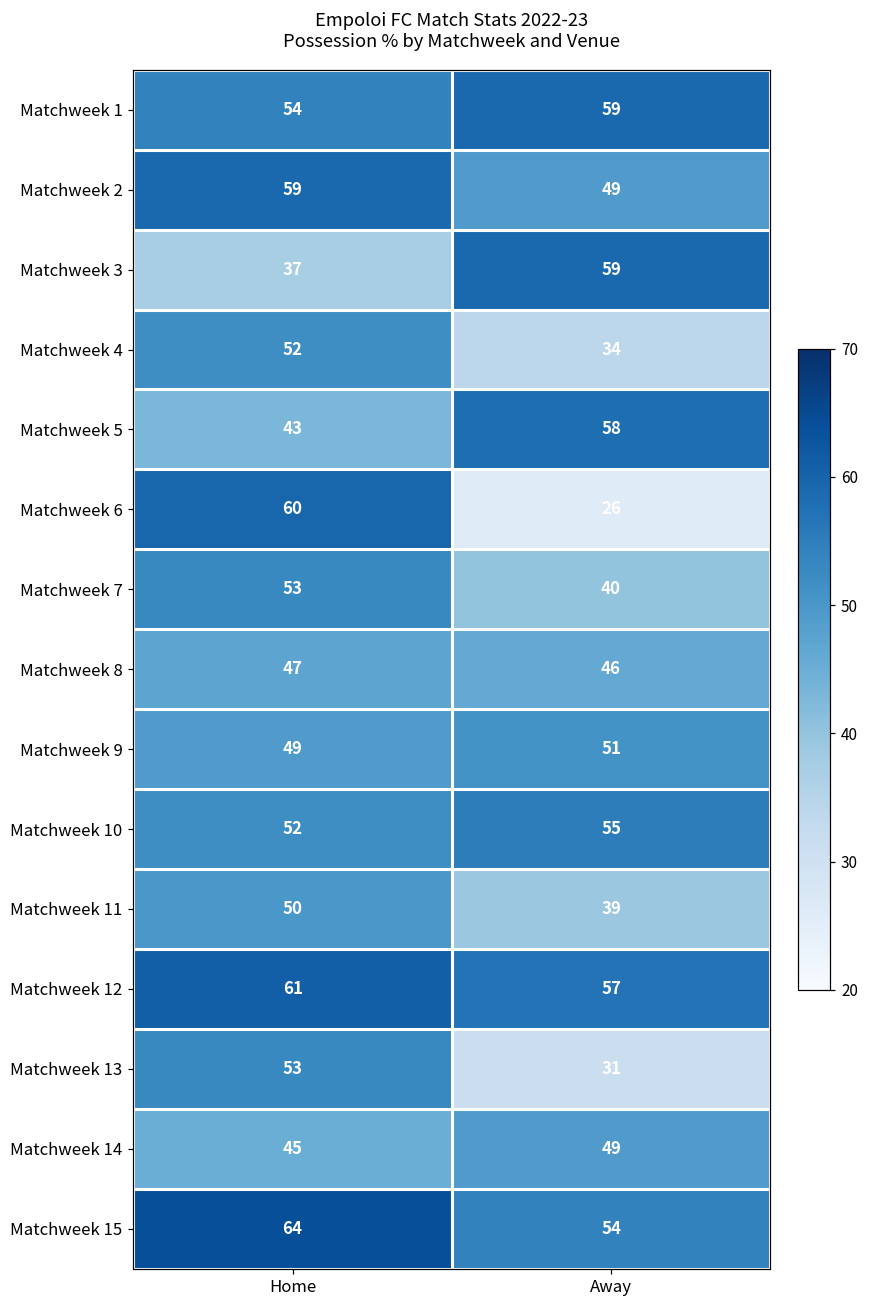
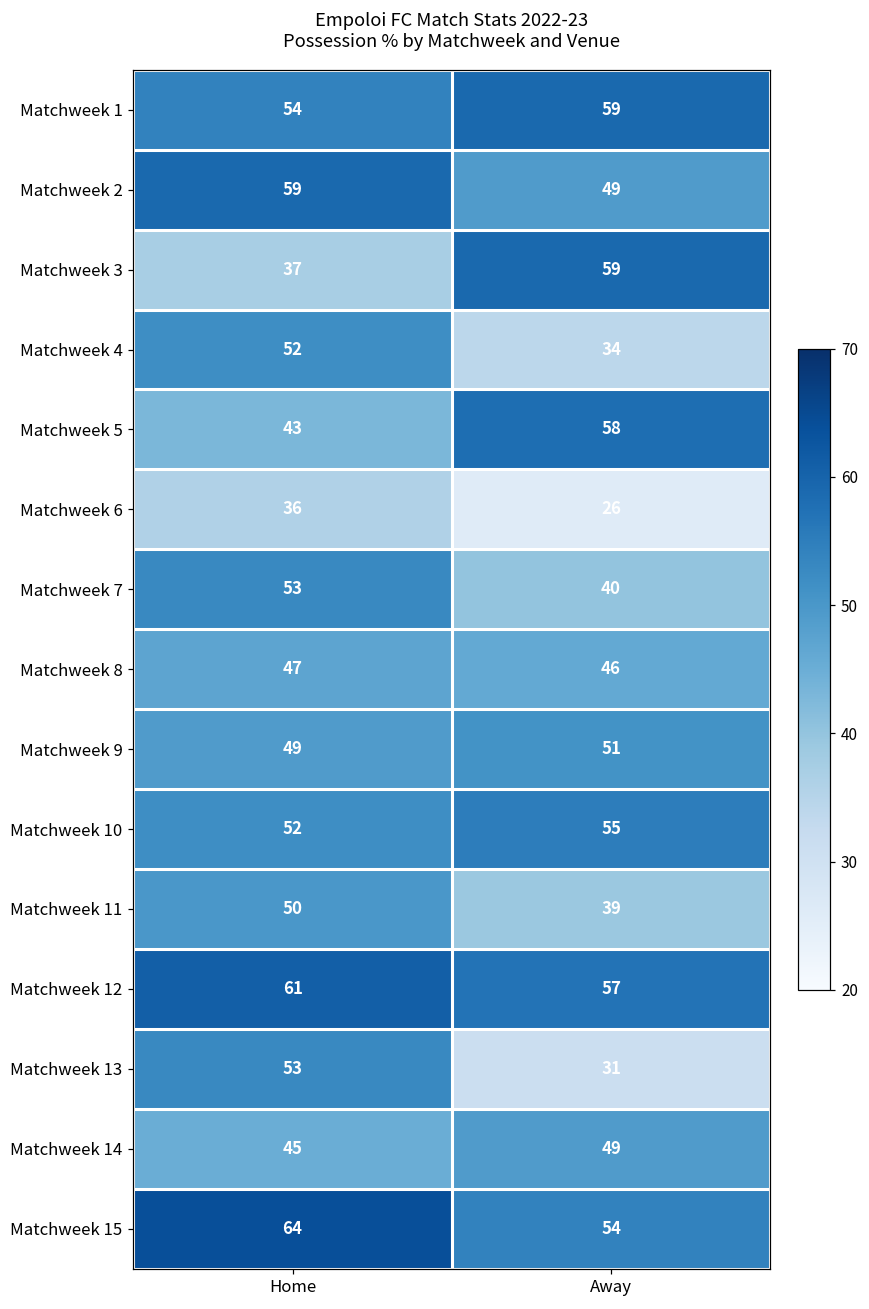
Matchweek 6, Home: 60 -> 36
